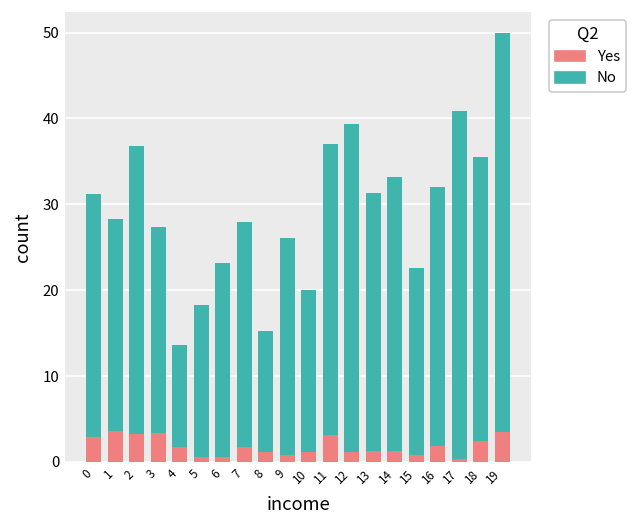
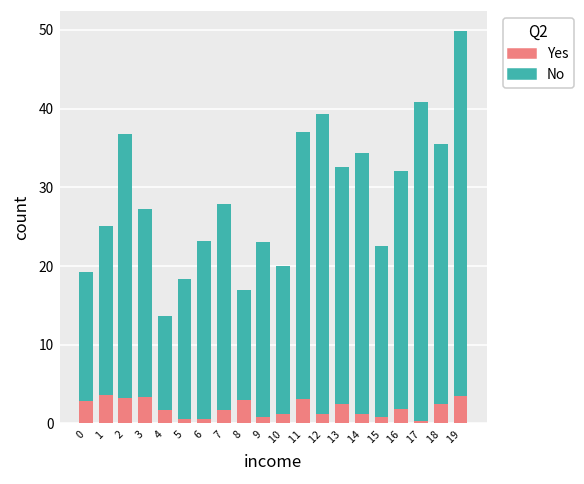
No, 0: 28 -> 16
No, 1: 25 -> 21
Yes, 8: 1 -> 3
No, 9: 25 -> 22
Yes, 13: 1 -> 2
No, 14: 32 -> 33
